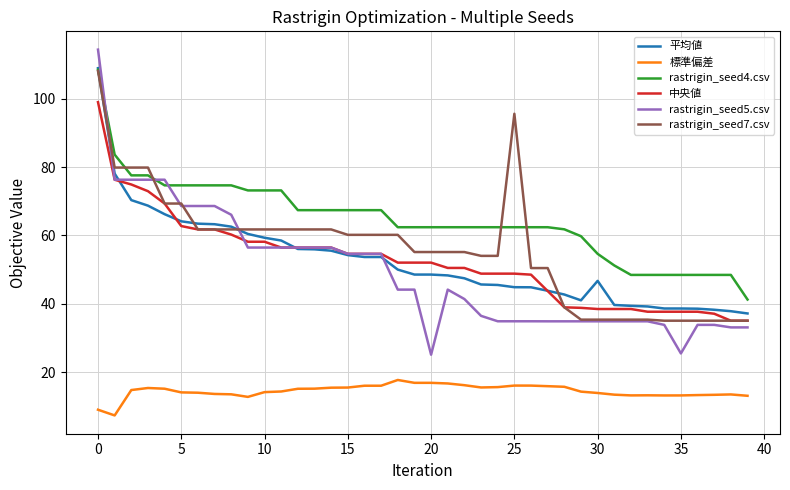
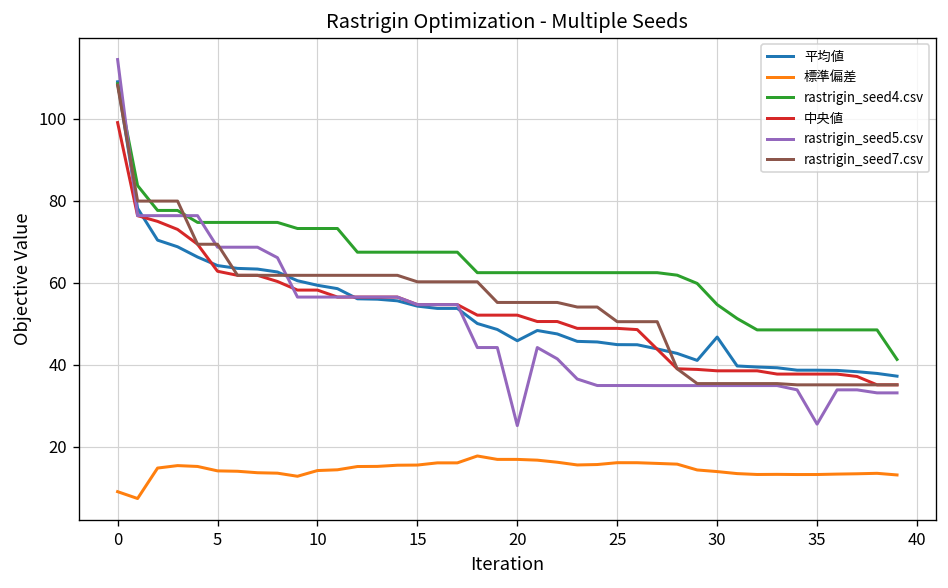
平均値, 20: 49 -> 46
rastrigin_seed7.csv, 25: 96 -> 50
